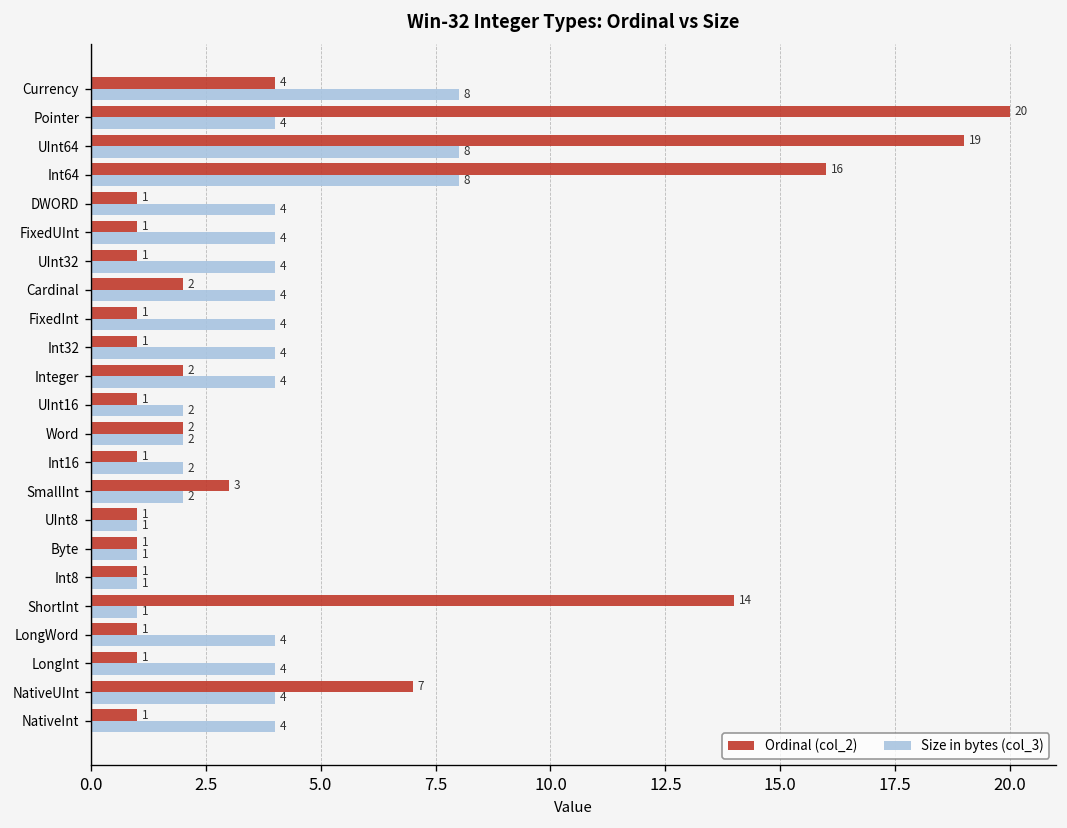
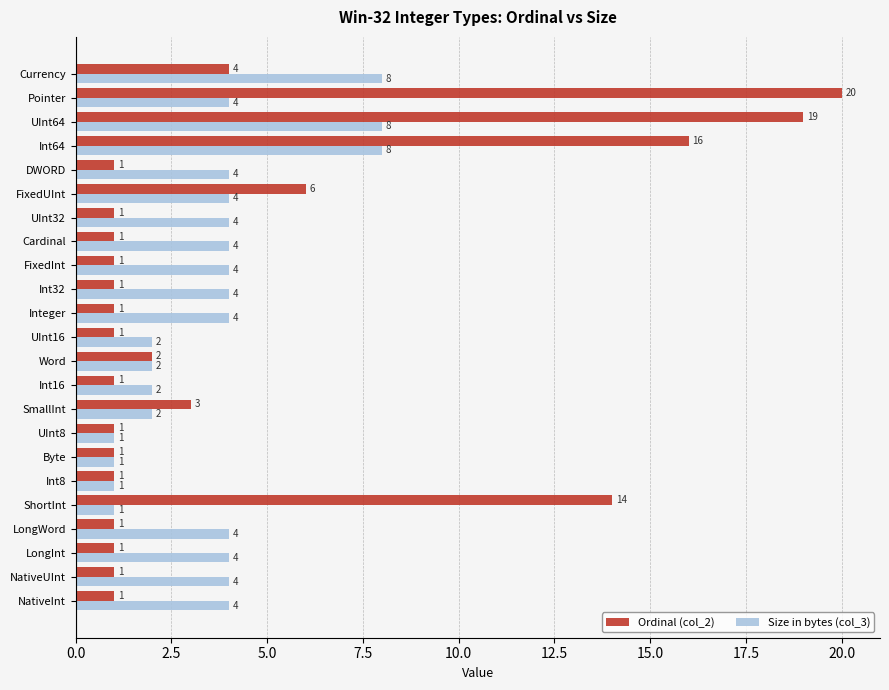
Ordinal (col_2), FixedUInt: 1 -> 6
Ordinal (col_2), Cardinal: 2 -> 1
Ordinal (col_2), Integer: 2 -> 1
Ordinal (col_2), NativeUInt: 7 -> 1
